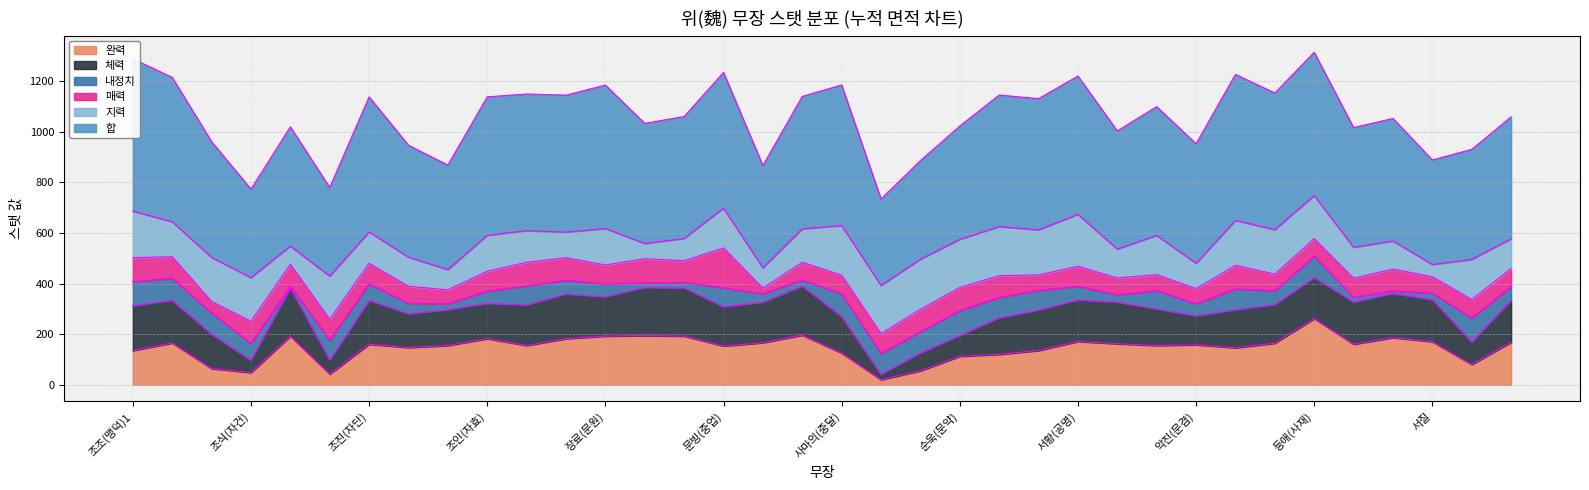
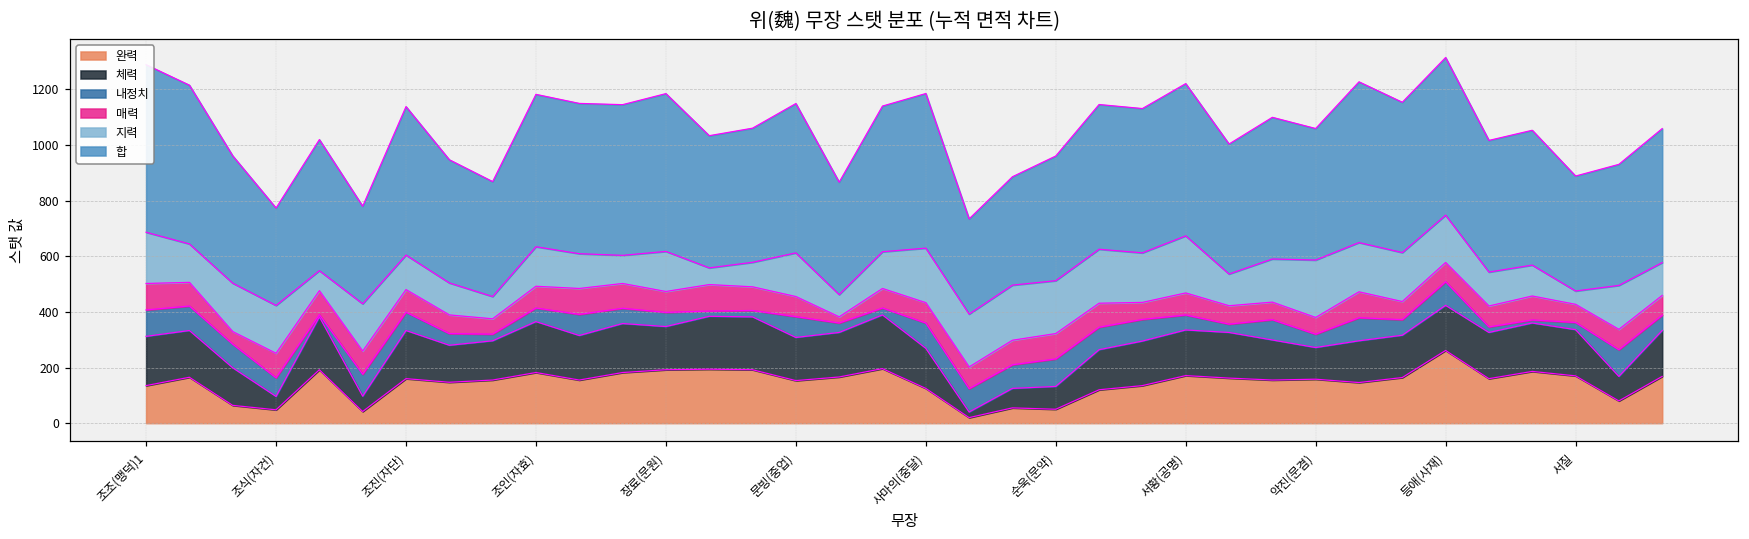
체력, 조인(자효): 140 -> 180
매력, 문빙(중업): 160 -> 70
완력, 순욱(문약): 110 -> 50
지력, 악진(문겸): 100 -> 210
